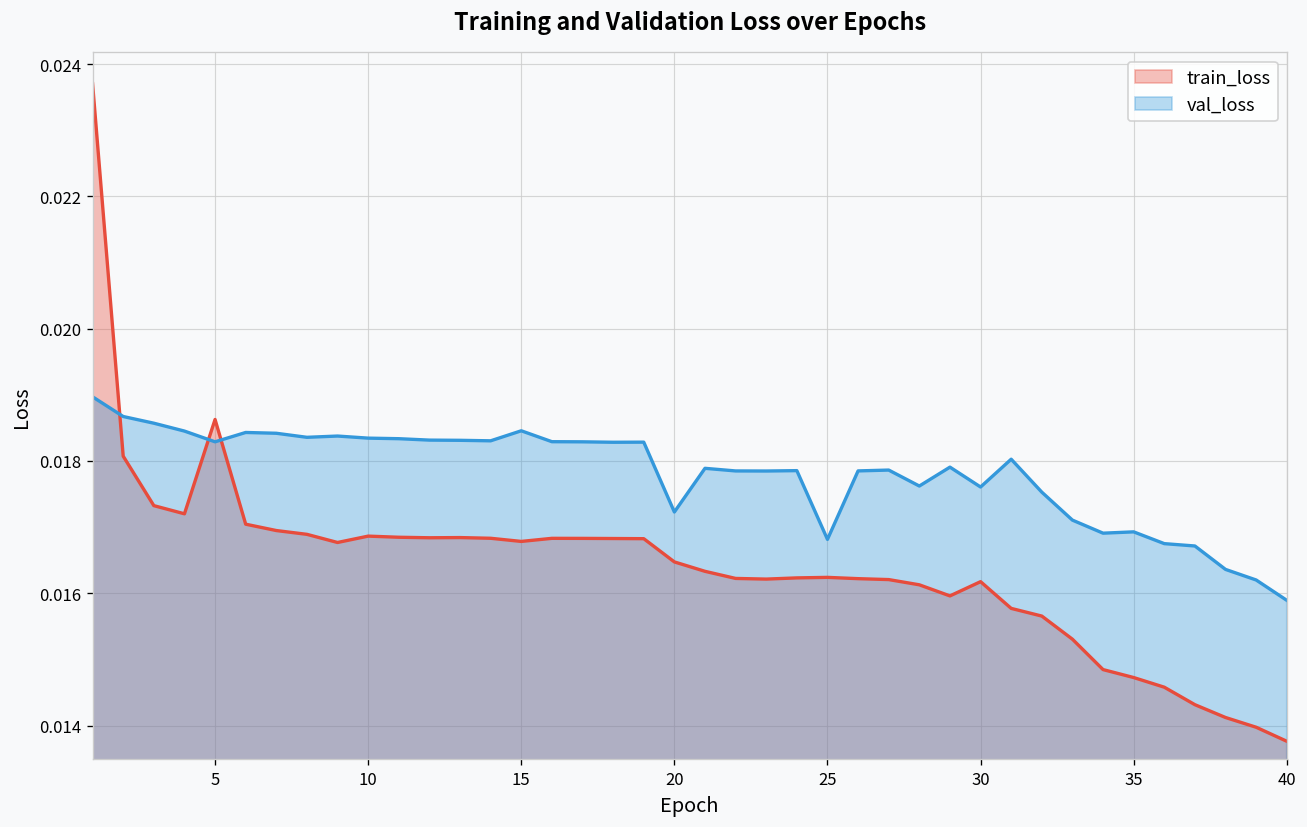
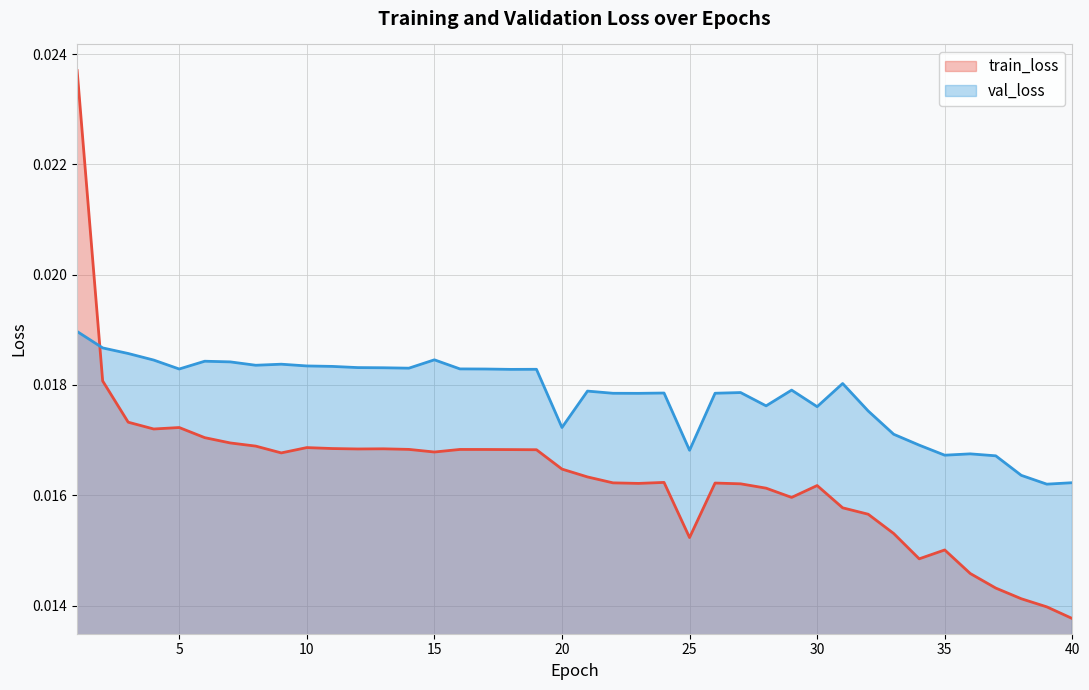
train_loss, 5: 0.0186 -> 0.0172
train_loss, 25: 0.0162 -> 0.0152
train_loss, 35: 0.0147 -> 0.0150
val_loss, 35: 0.0169 -> 0.0167
val_loss, 40: 0.0159 -> 0.0162
